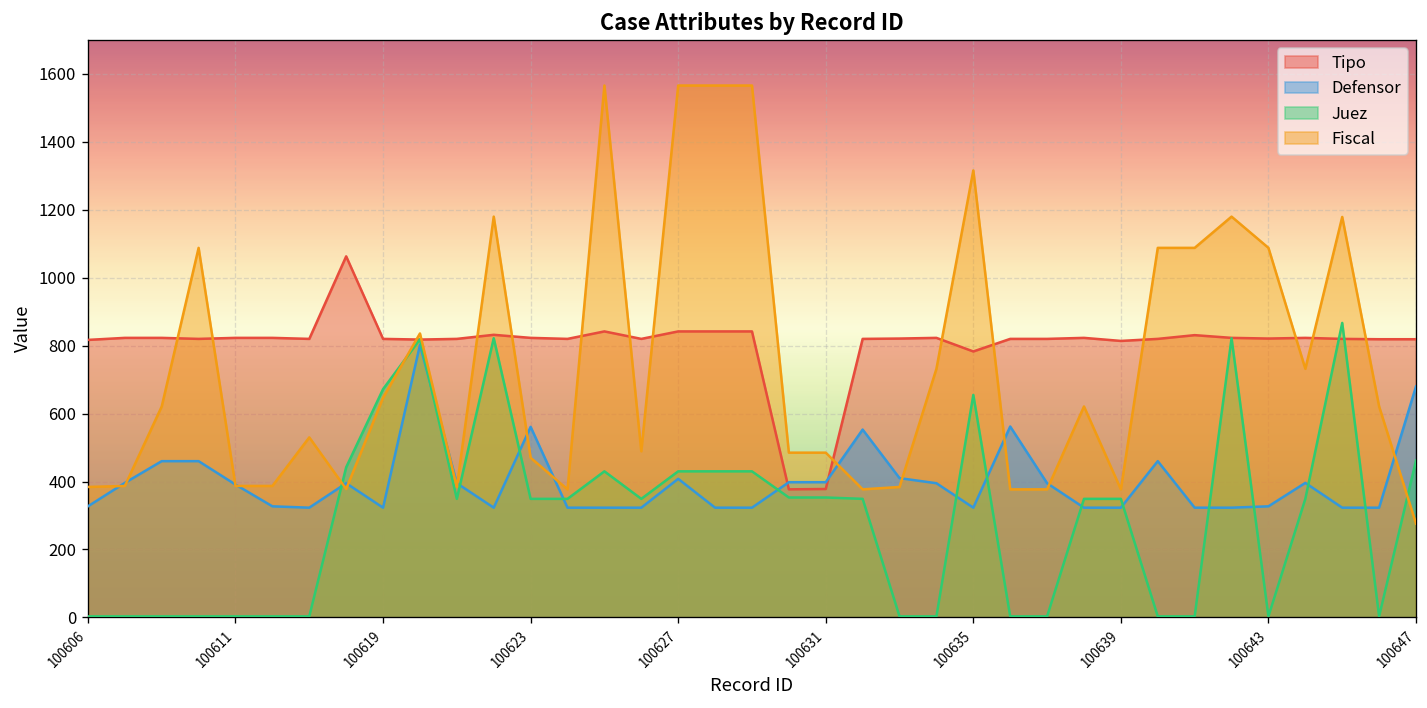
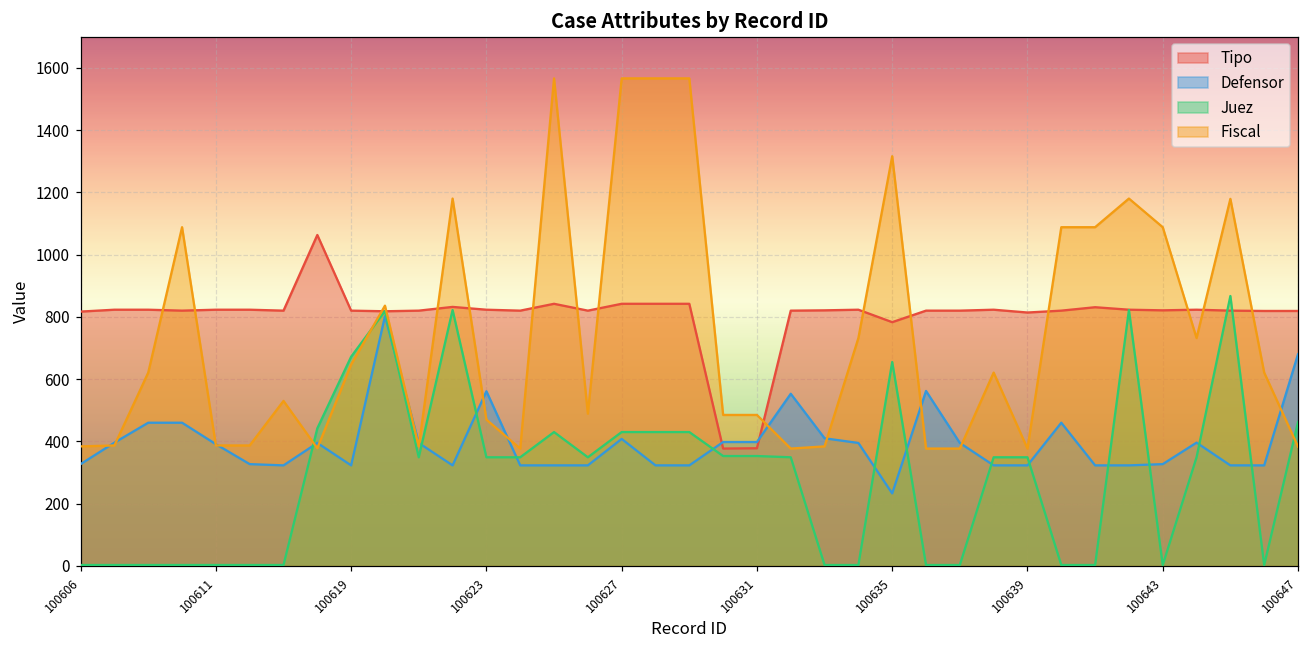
Defensor, 100635: 320 -> 230
Fiscal, 100647: 280 -> 380
